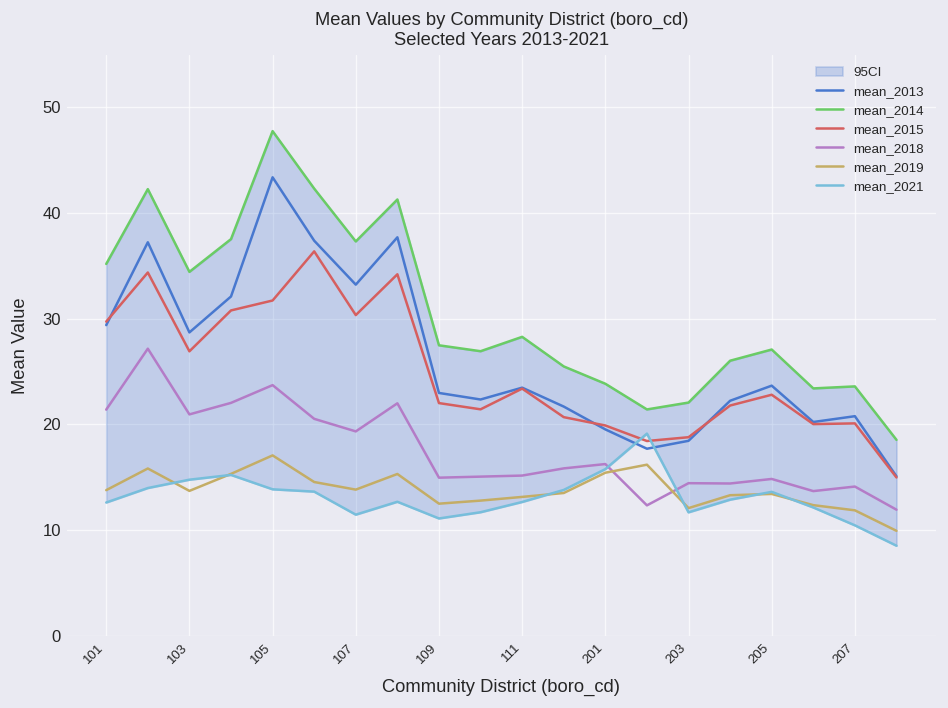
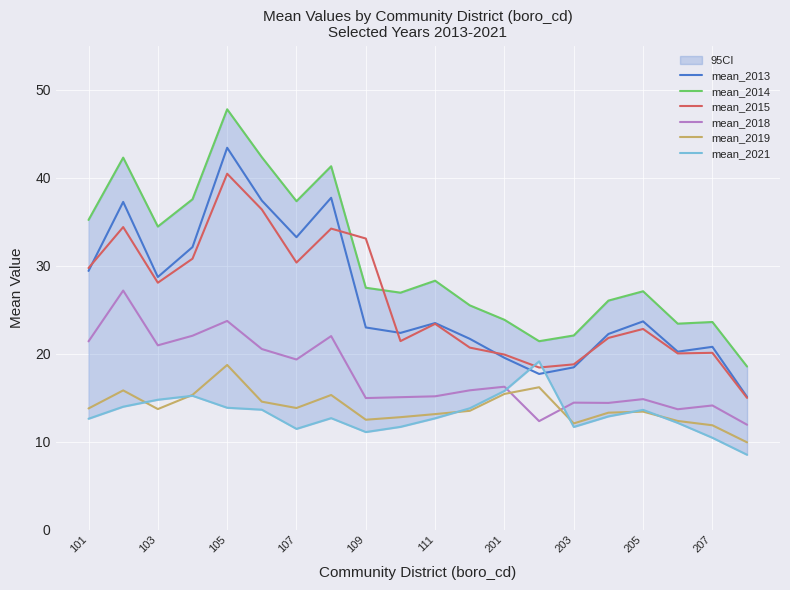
mean_2015, 103: 27 -> 28
mean_2015, 105: 32 -> 40
mean_2019, 105: 17 -> 19
mean_2015, 109: 22 -> 33
